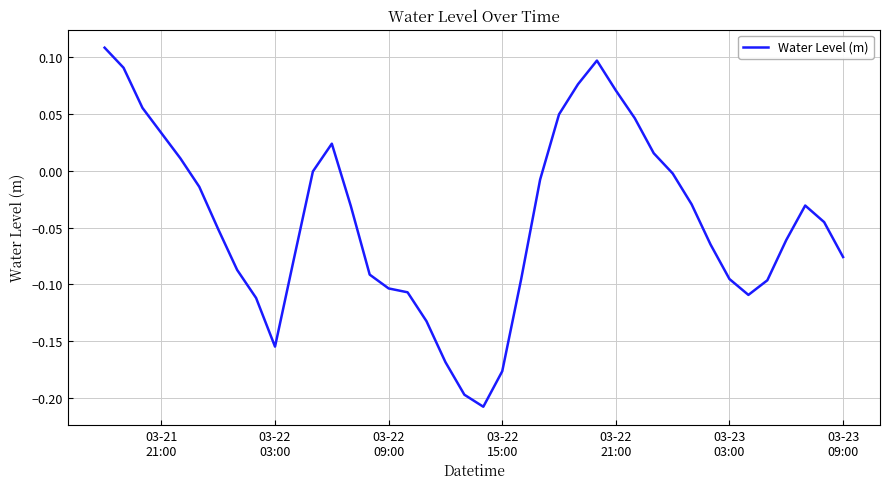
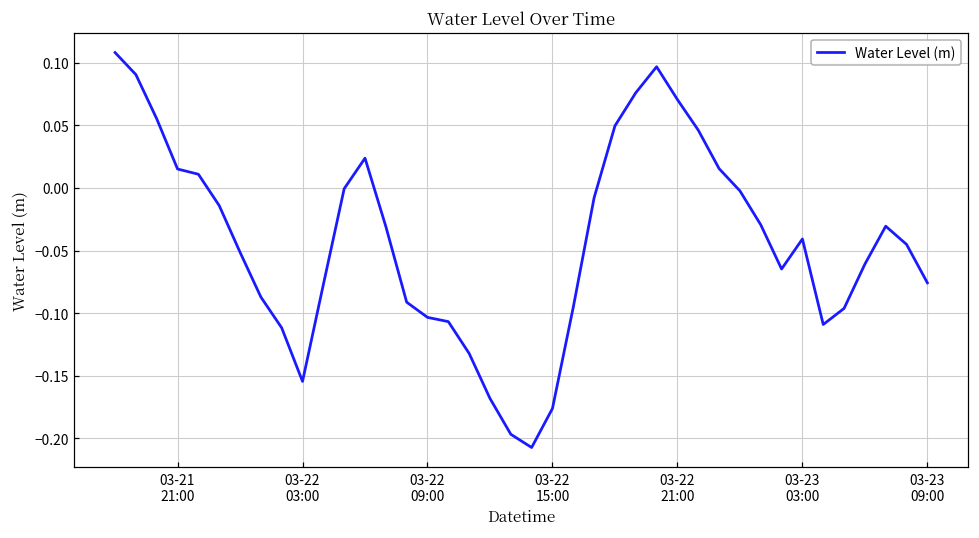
03-21 21:00: 0.033 -> 0.015
03-23 03:00: -0.095 -> -0.041
